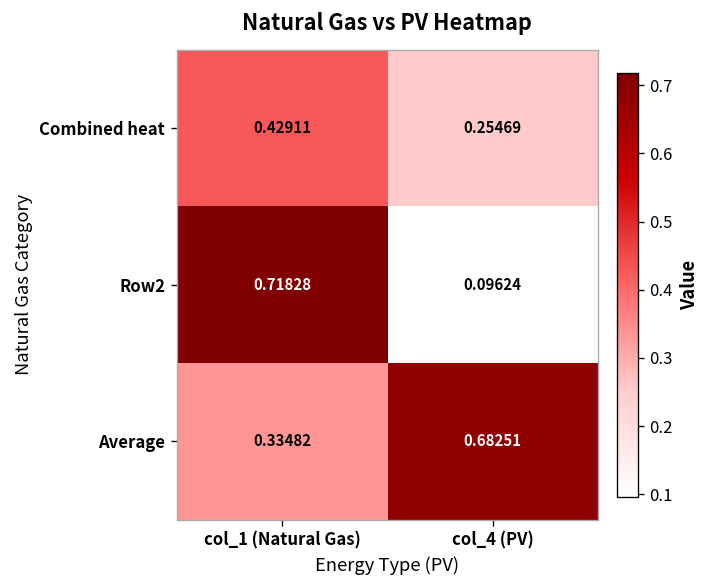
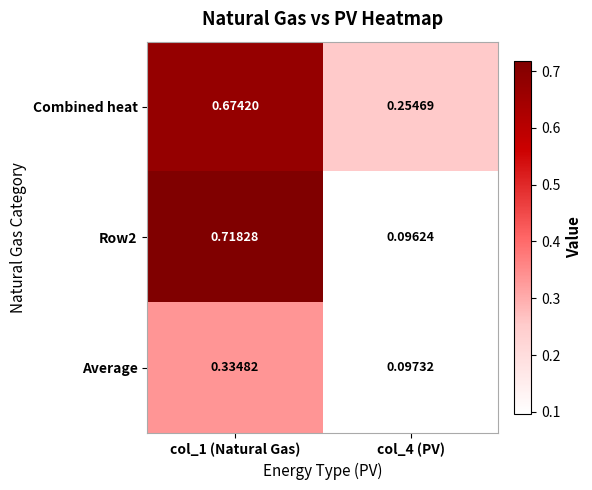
Combined heat, col_1 (Natural Gas): 0.42911 -> 0.67420
Average, col_4 (PV): 0.68251 -> 0.09732
